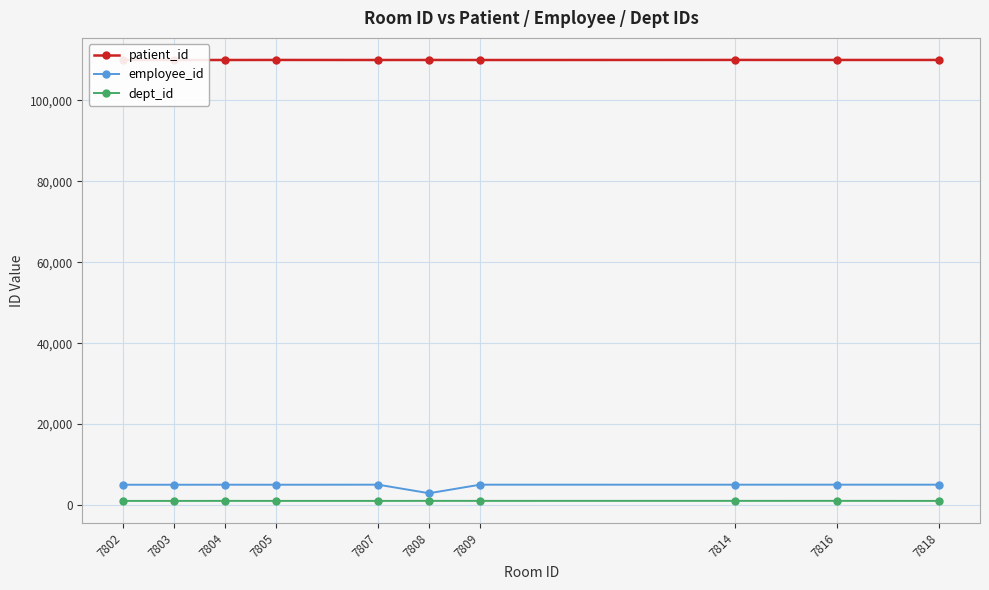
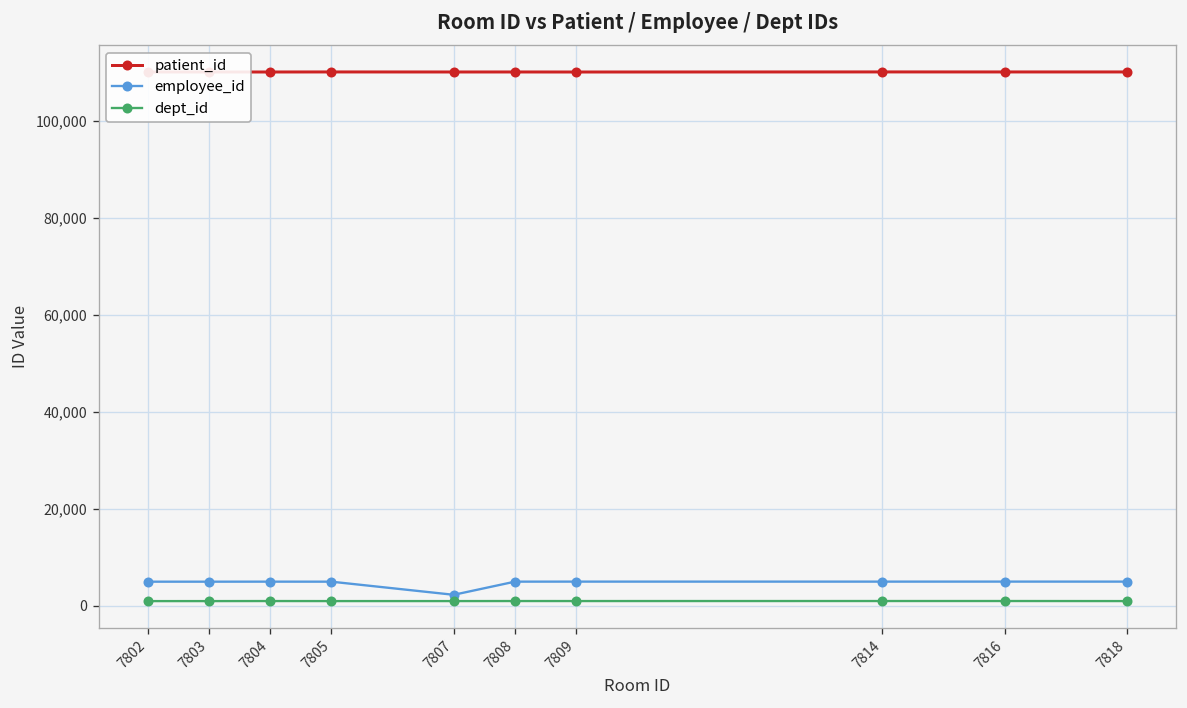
employee_id, 7807: 5,000 -> 2,000
employee_id, 7808: 3,000 -> 5,000
